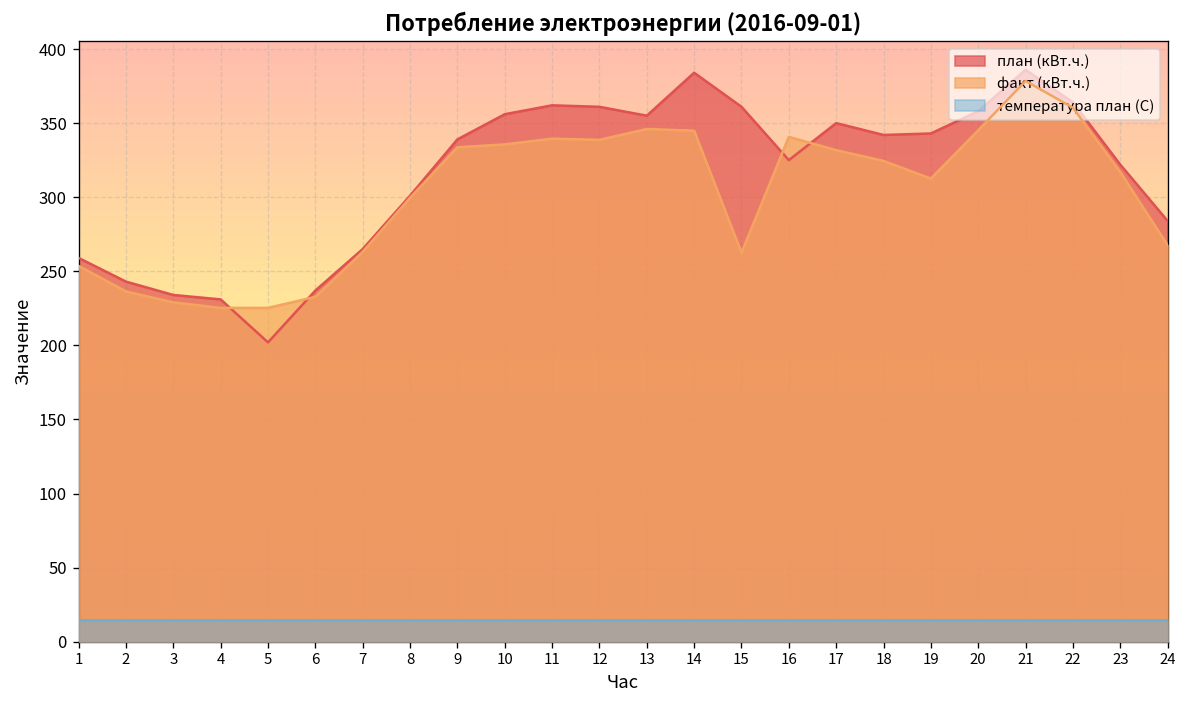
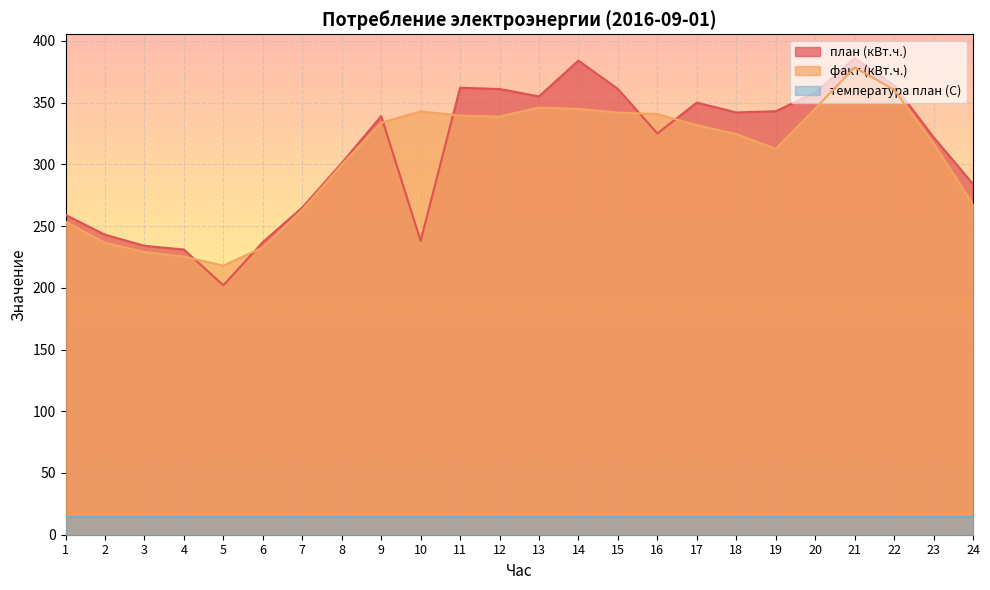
факт (кВт.ч.), 5: 225 -> 218
план (кВт.ч.), 10: 356 -> 238
факт (кВт.ч.), 10: 336 -> 343
факт (кВт.ч.), 15: 262 -> 342
